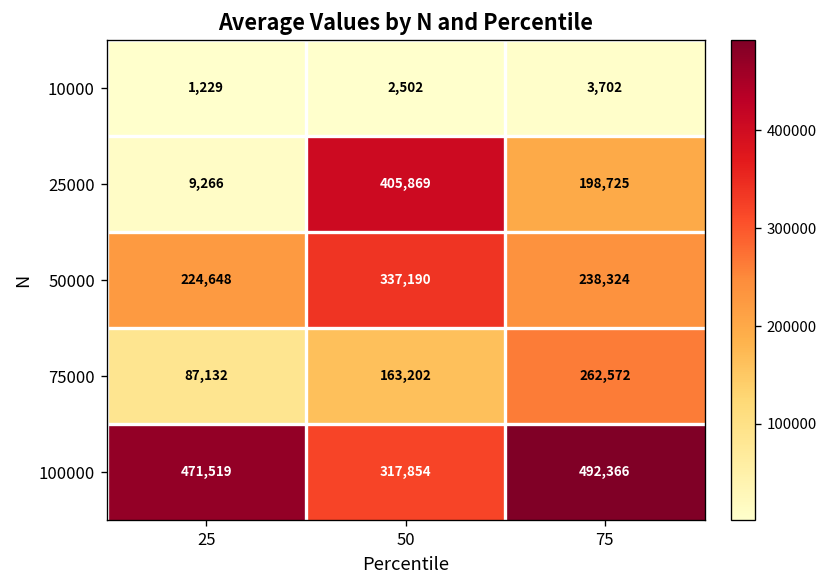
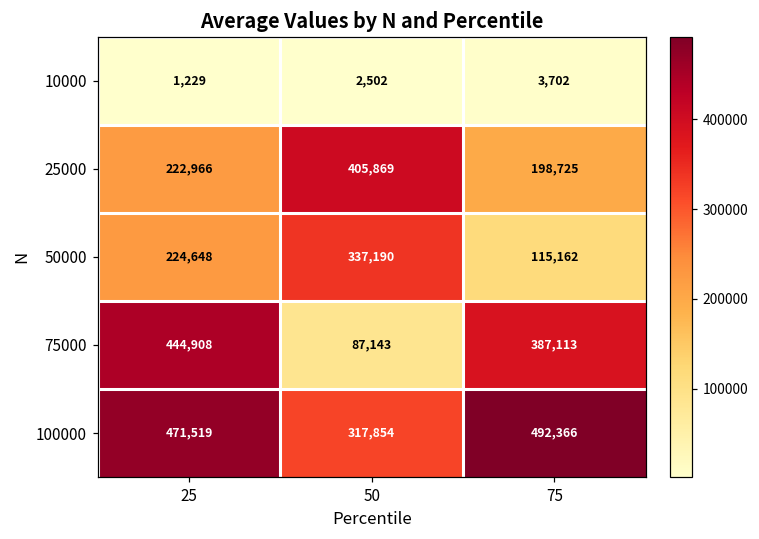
25000, 25: 9,266 -> 222,966
50000, 75: 238,324 -> 115,162
75000, 25: 87,132 -> 444,908
75000, 50: 163,202 -> 87,143
75000, 75: 262,572 -> 387,113
